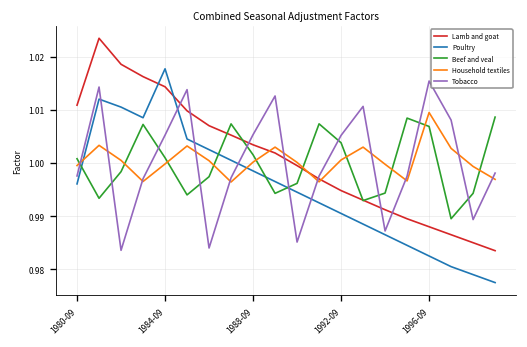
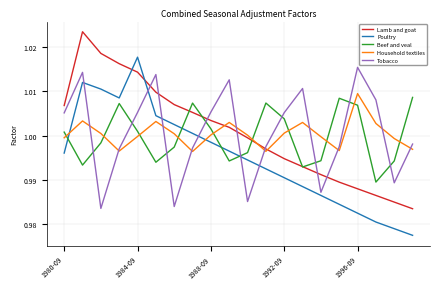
Lamb and goat, 1980-09: 1.011 -> 1.007
Tobacco, 1980-09: 0.998 -> 1.005
